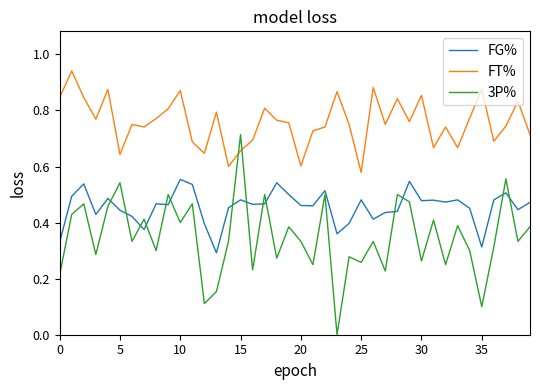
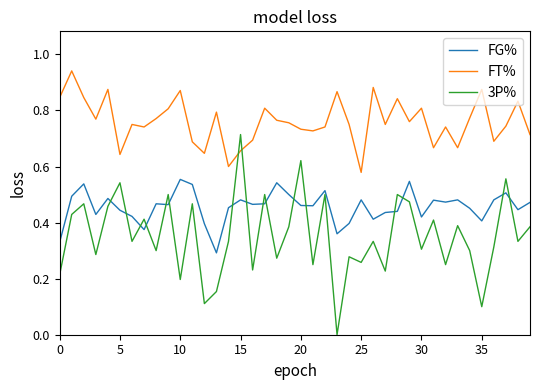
3P%, 10: 0.40 -> 0.20
FT%, 20: 0.60 -> 0.73
3P%, 20: 0.33 -> 0.62
FG%, 30: 0.48 -> 0.42
FT%, 30: 0.85 -> 0.81
3P%, 30: 0.26 -> 0.31
FG%, 35: 0.31 -> 0.41
